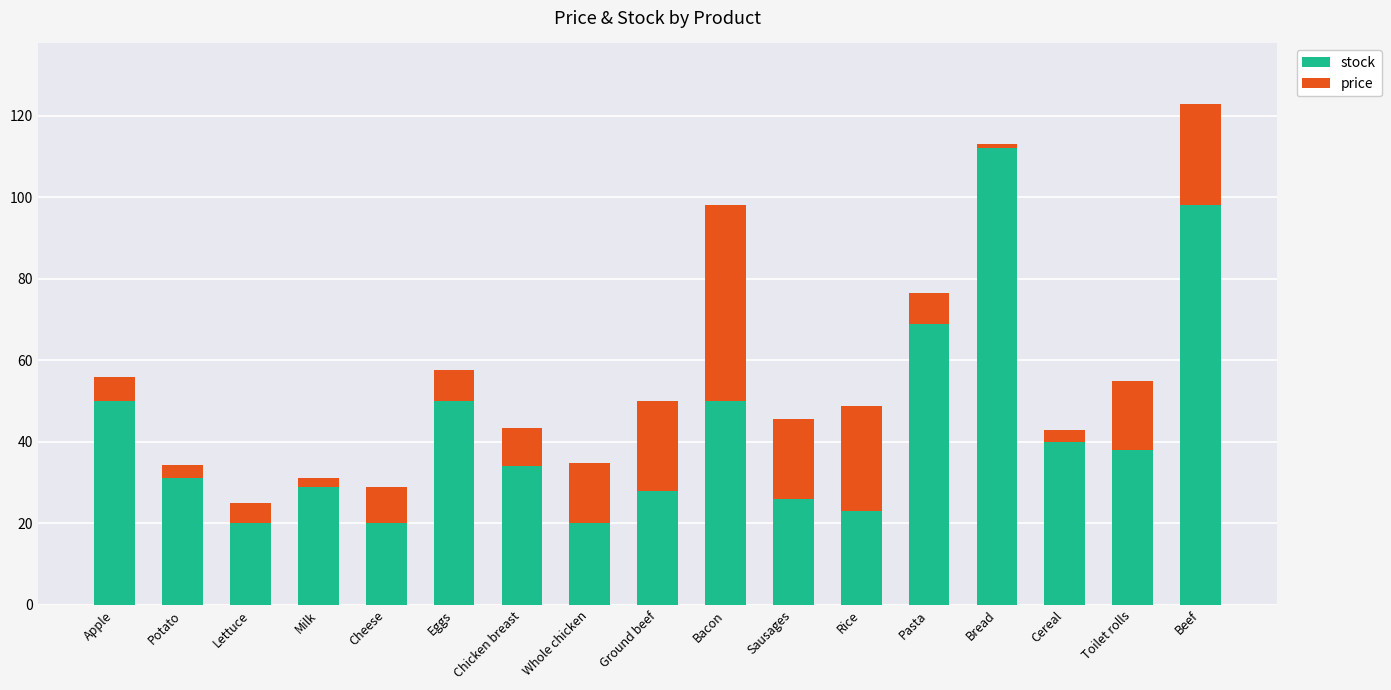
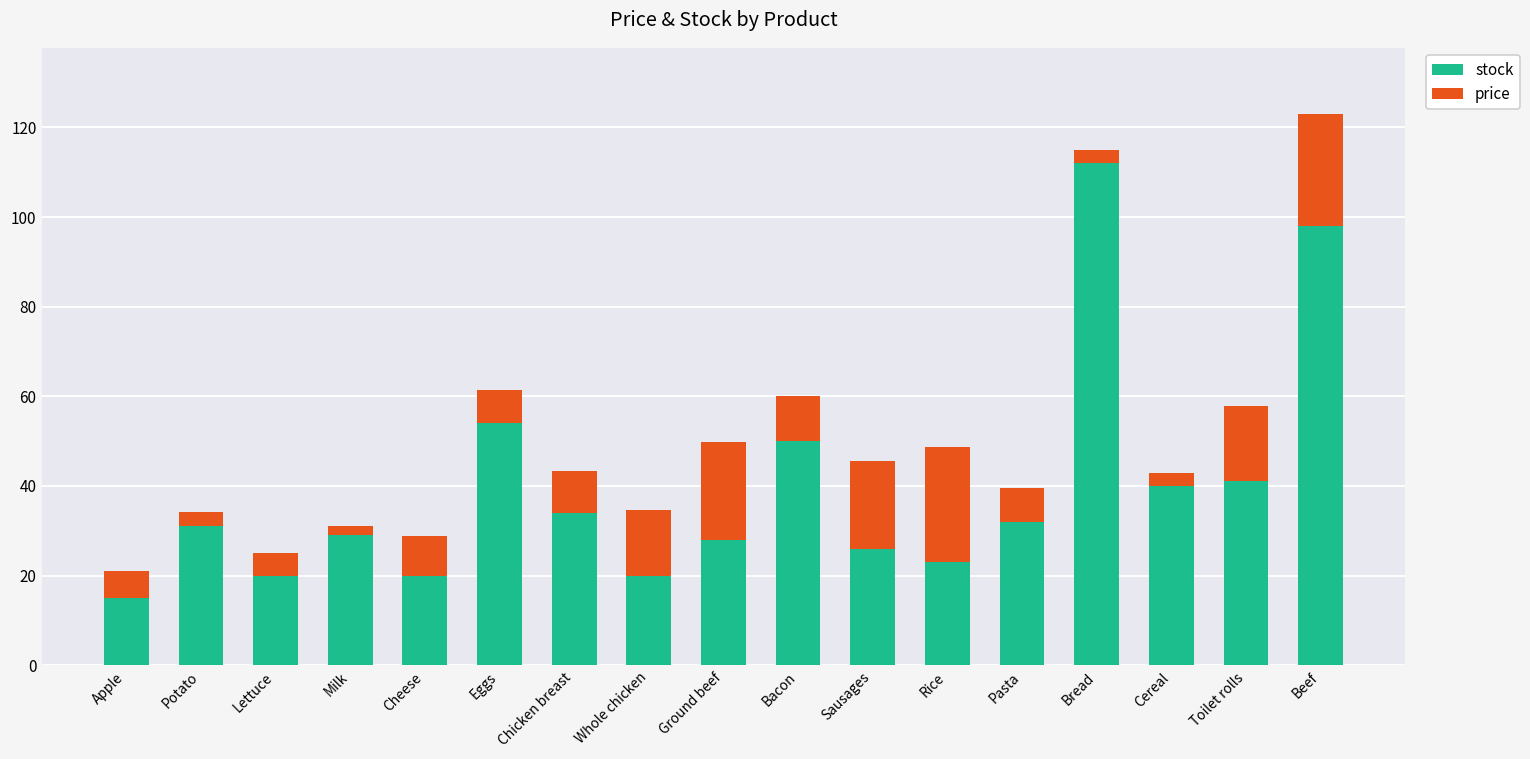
stock, Apple: 50 -> 15
stock, Eggs: 50 -> 54
price, Bacon: 48 -> 10
stock, Pasta: 69 -> 32
price, Bread: 1 -> 3
stock, Toilet rolls: 38 -> 41
